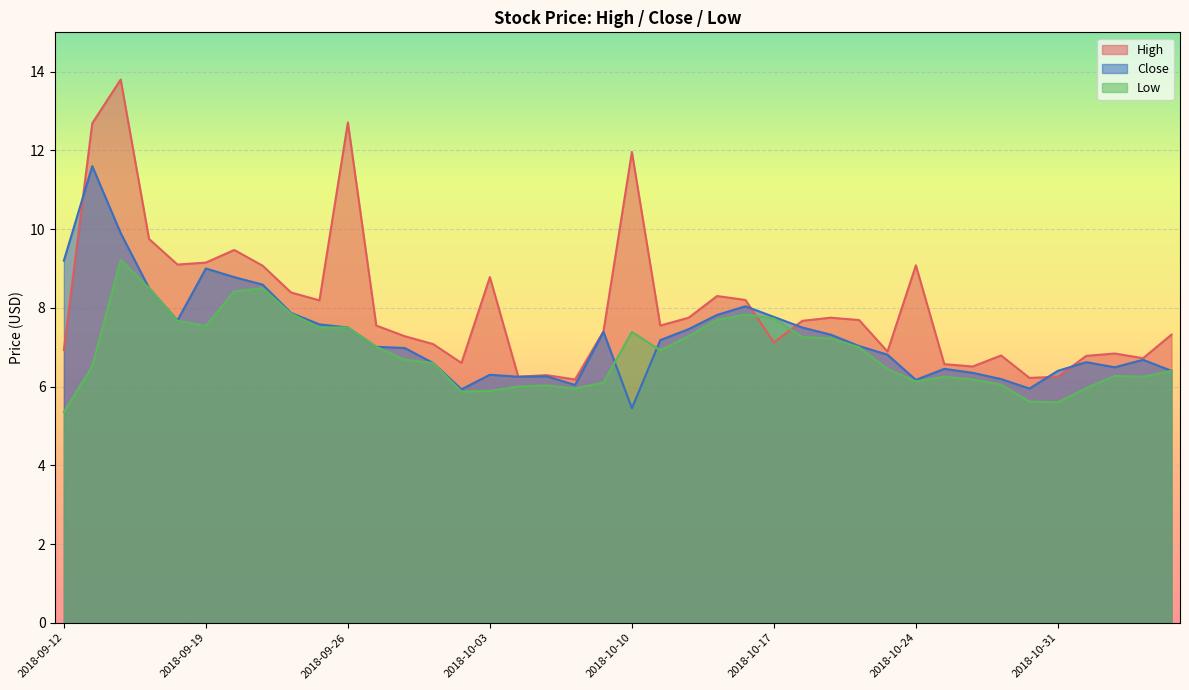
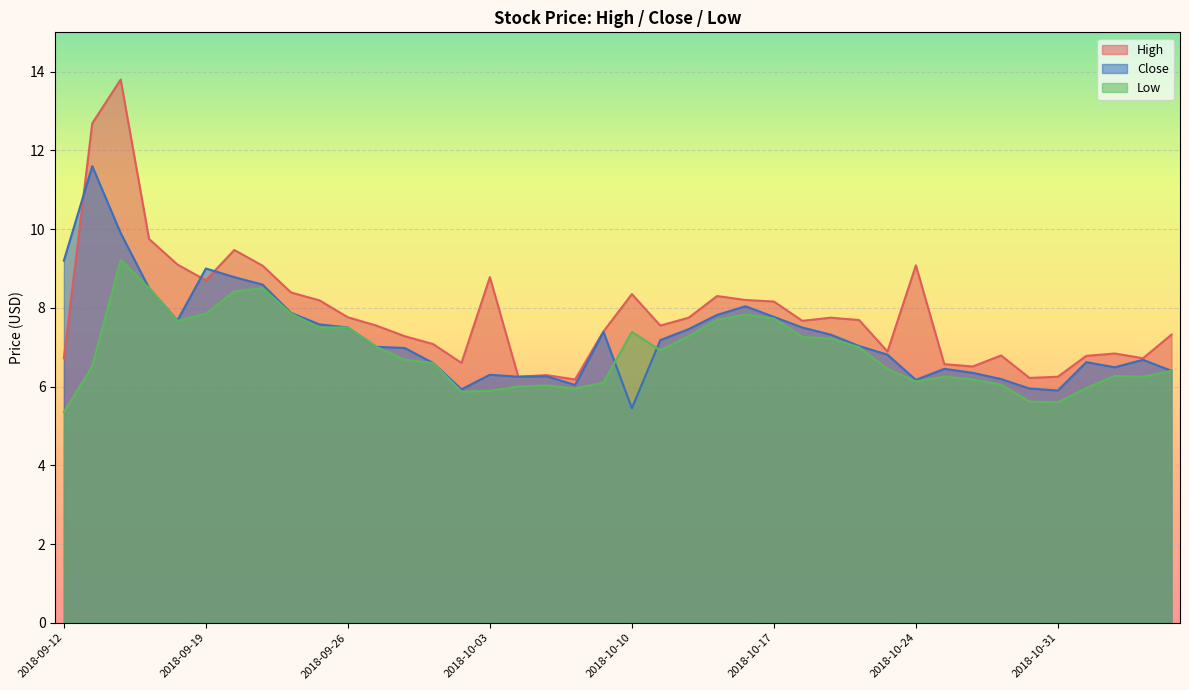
High, 2018-09-12: 6.9 -> 6.7
High, 2018-09-19: 9.2 -> 8.7
Low, 2018-09-19: 7.5 -> 7.9
High, 2018-09-26: 12.7 -> 7.8
High, 2018-10-10: 12.0 -> 8.4
High, 2018-10-17: 7.1 -> 8.2
Close, 2018-10-31: 6.4 -> 5.9
